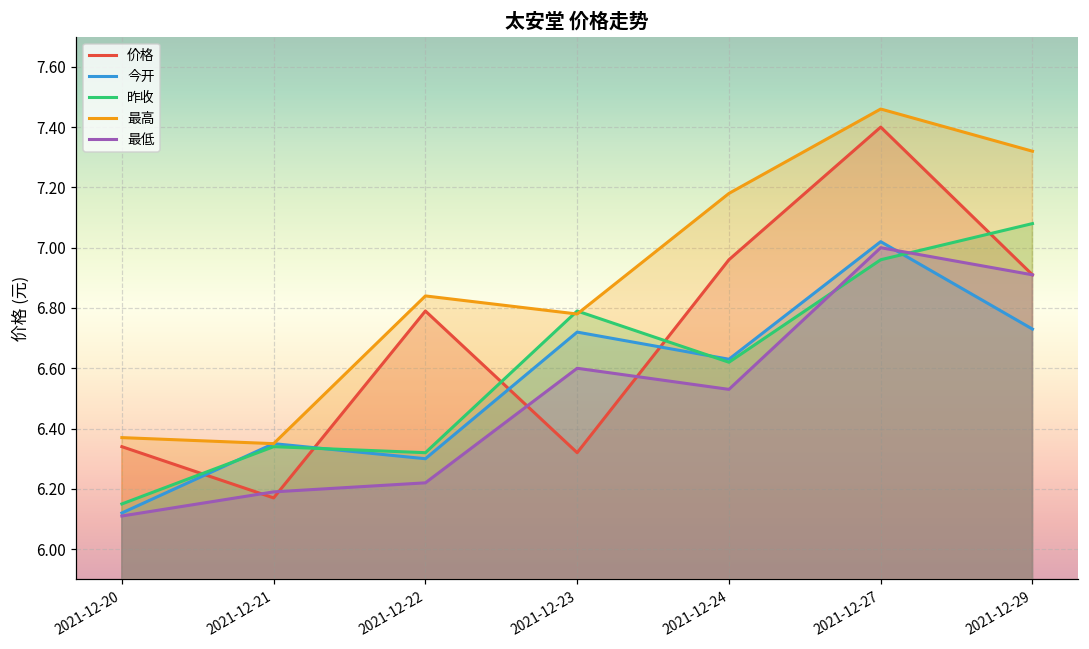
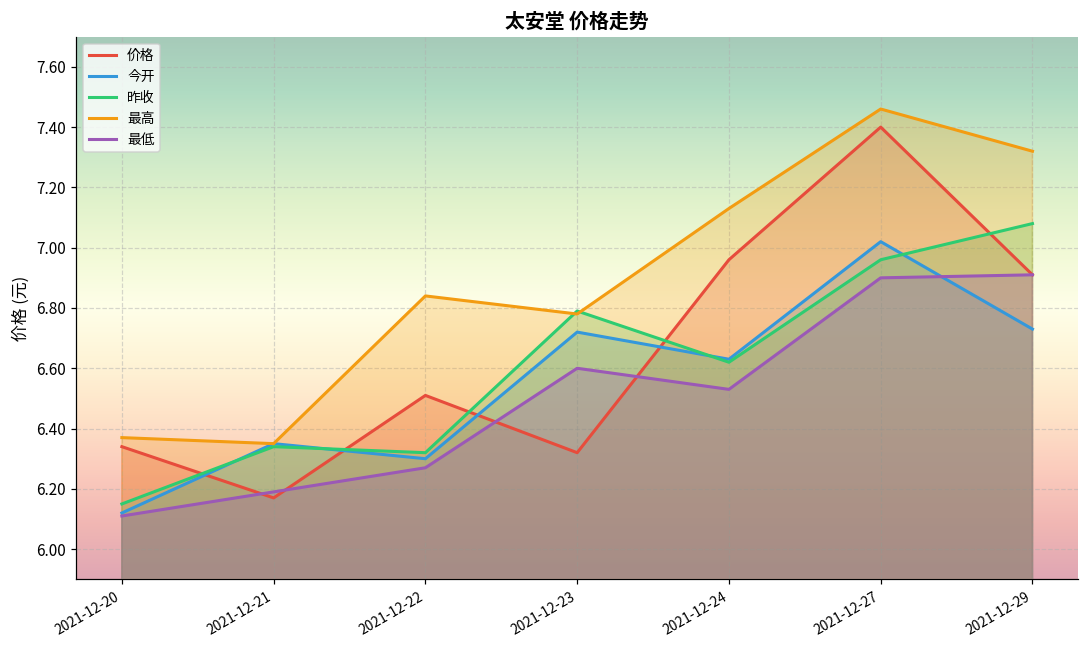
价格, 2021-12-22: 6.79 -> 6.51
最低, 2021-12-22: 6.22 -> 6.27
最高, 2021-12-24: 7.18 -> 7.13
最低, 2021-12-27: 7.0 -> 6.9
